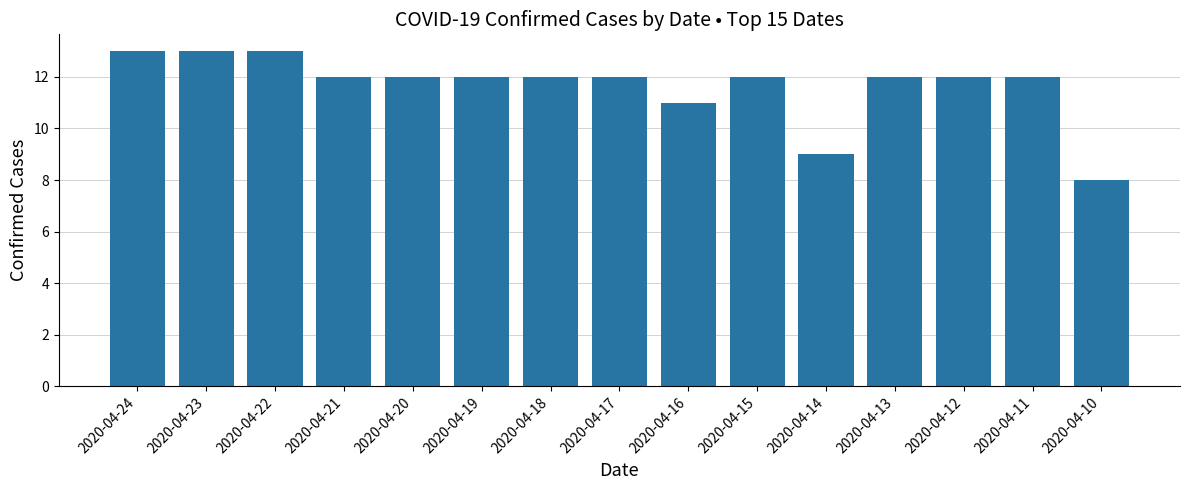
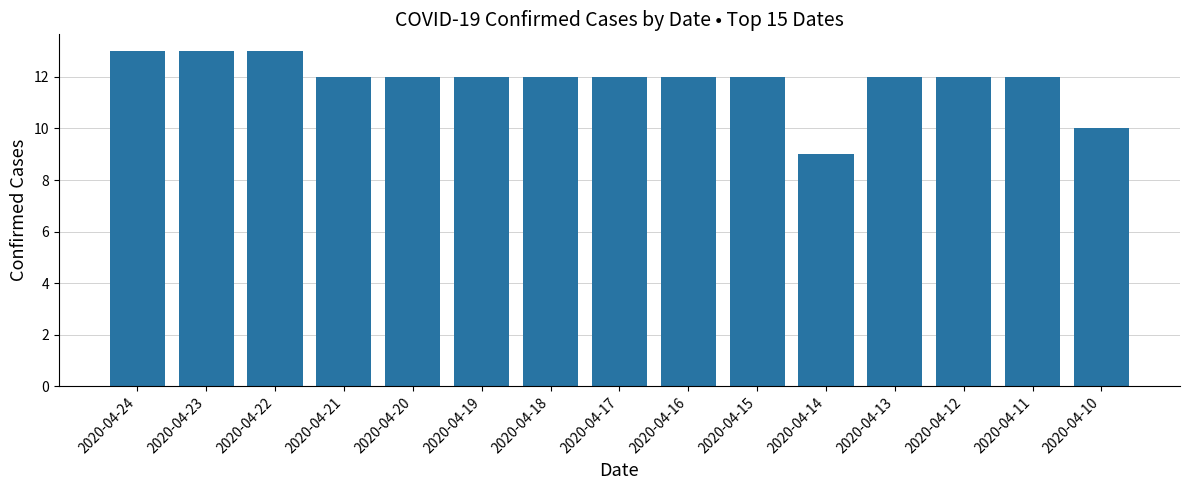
2020-04-16: 11 -> 12
2020-04-10: 8 -> 10
